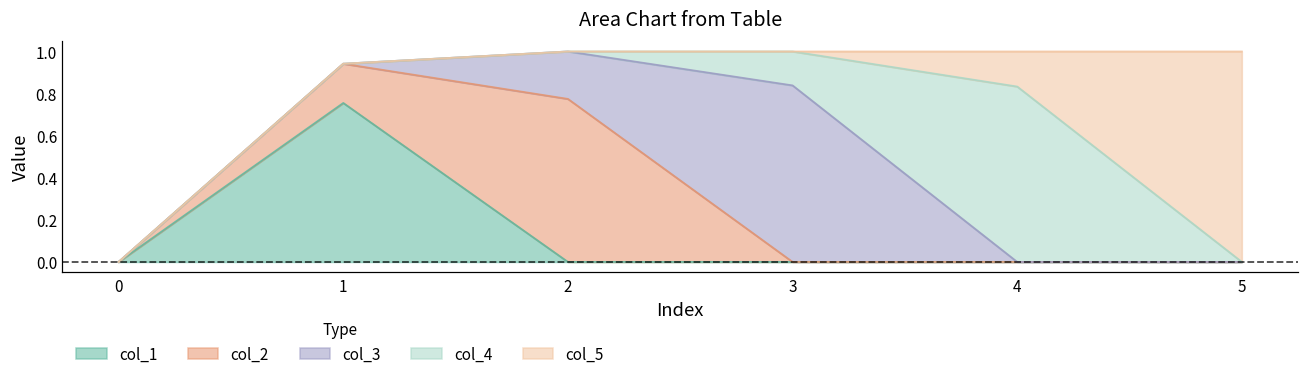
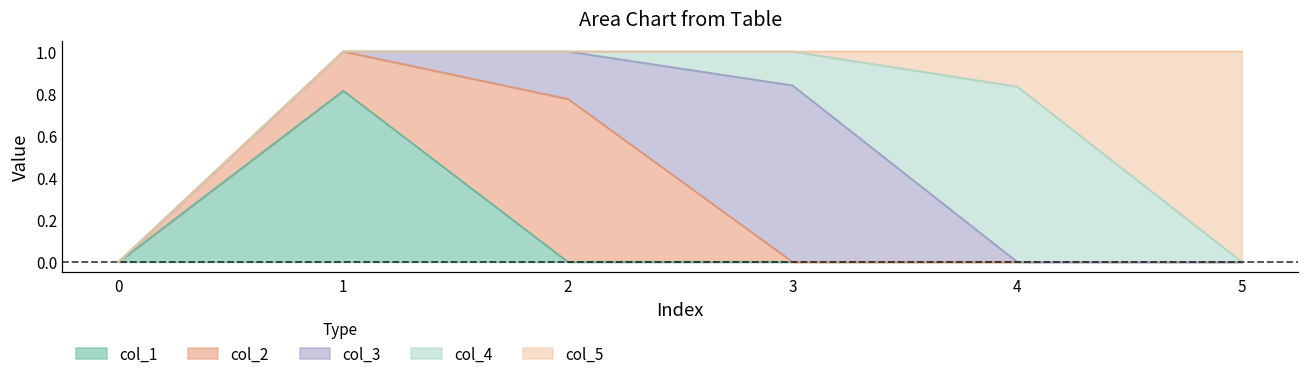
col_1, 1: 0.76 -> 0.81
